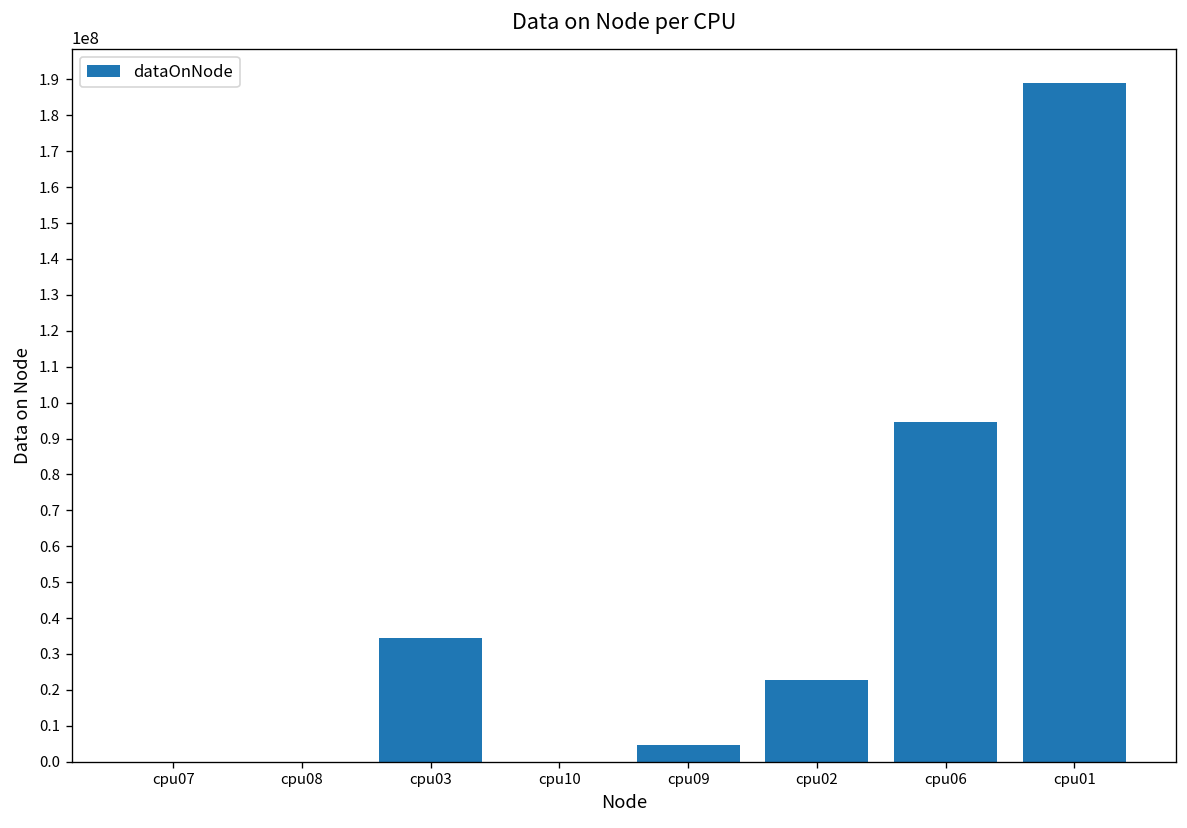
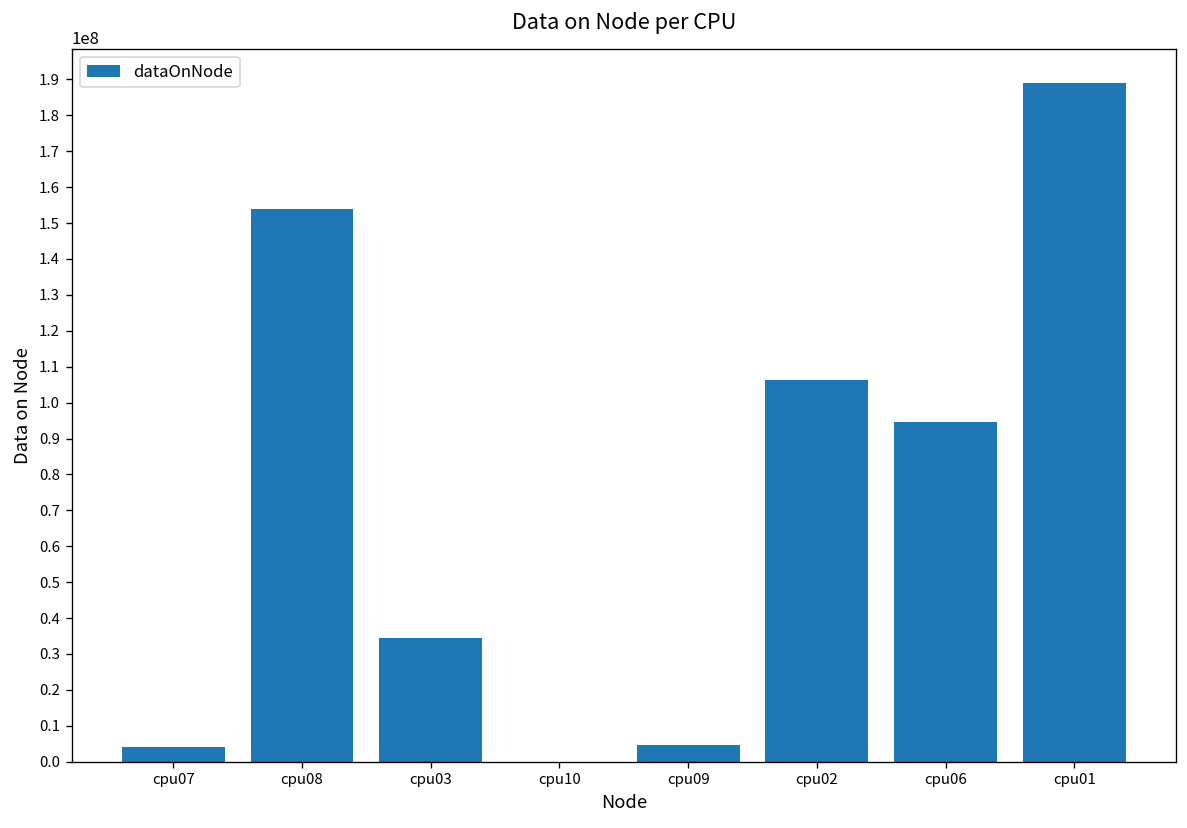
cpu07: 0 -> 4000000
cpu08: 0 -> 154000000
cpu02: 23000000 -> 106000000
